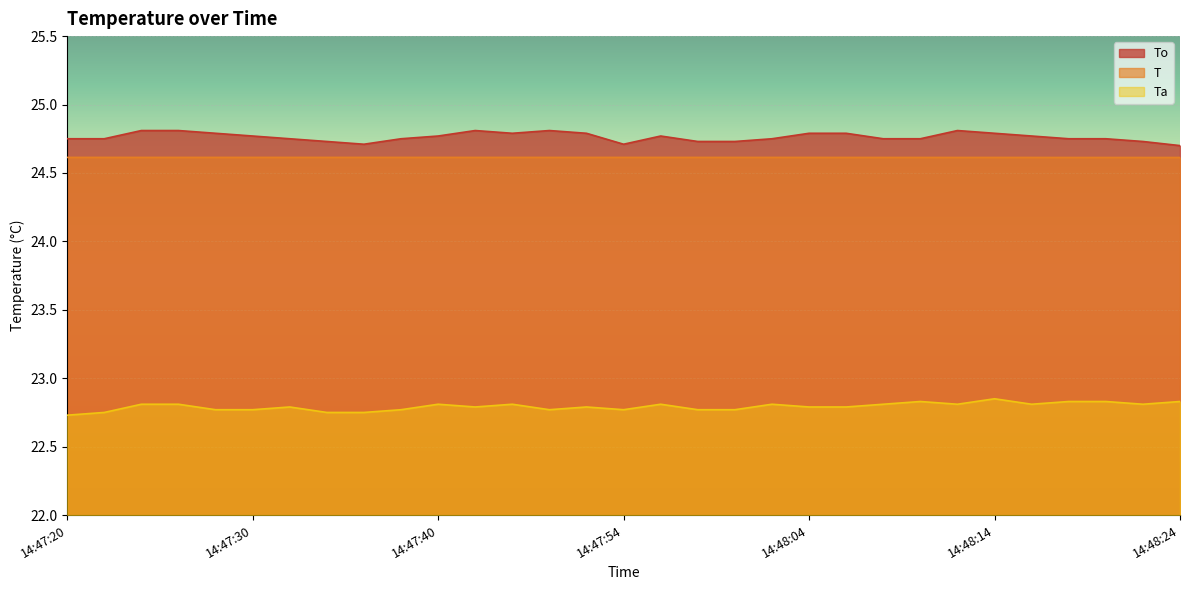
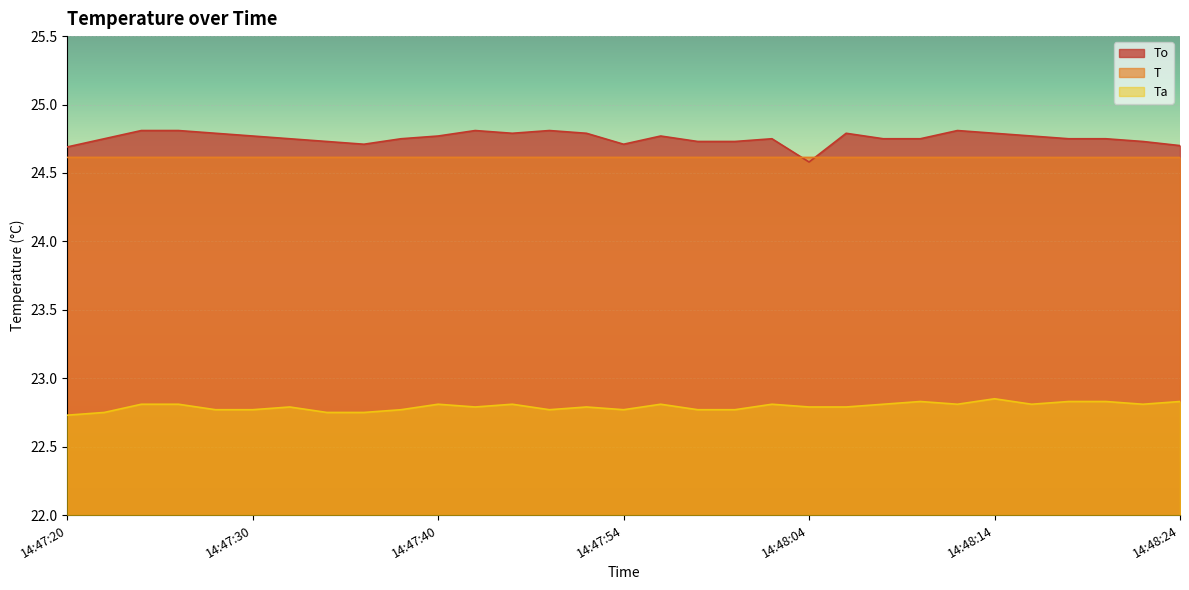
To, 14:47:20: 24.75 -> 24.69
To, 14:48:04: 24.79 -> 24.58
